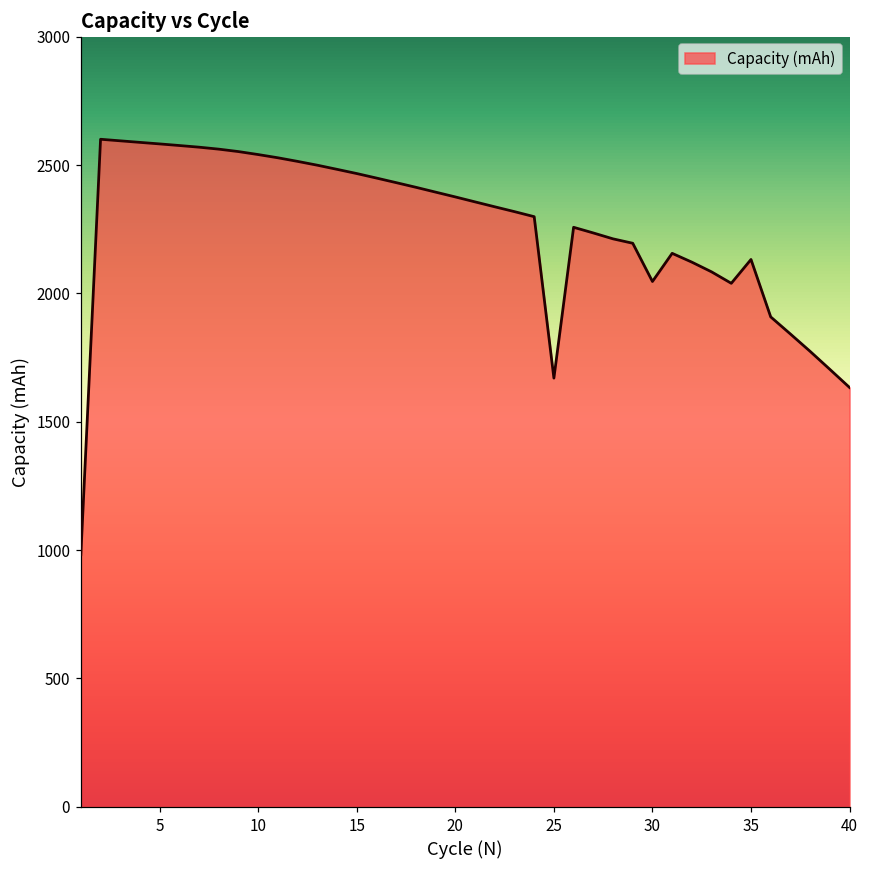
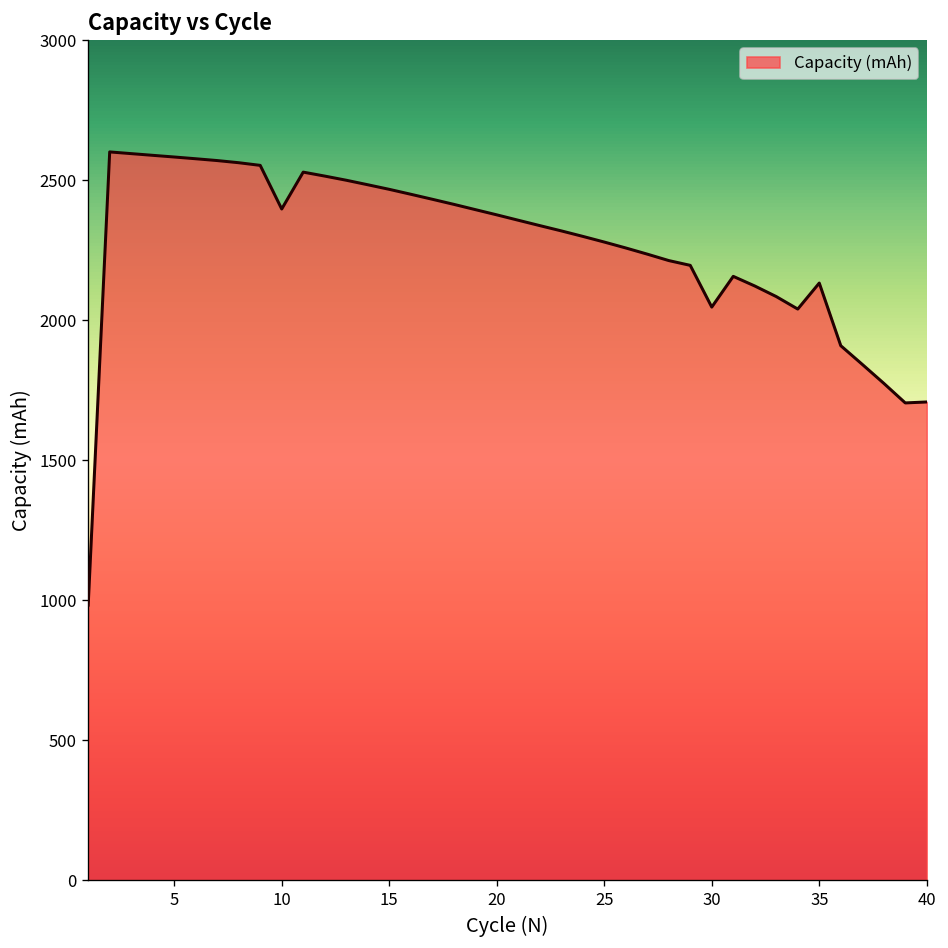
10: 2540 -> 2400
25: 1670 -> 2280
40: 1630 -> 1710
